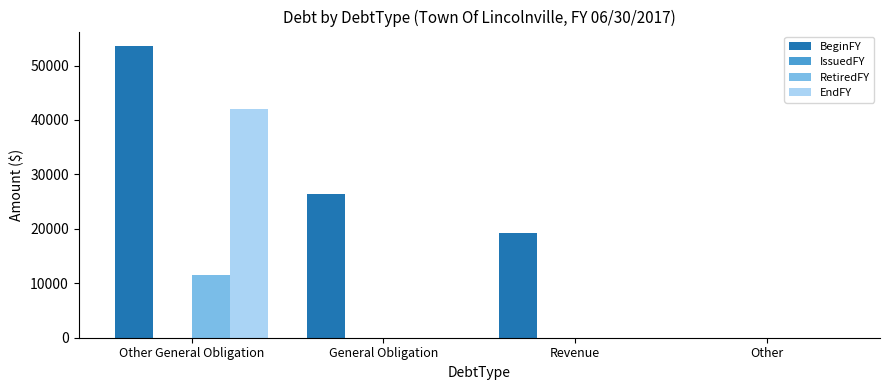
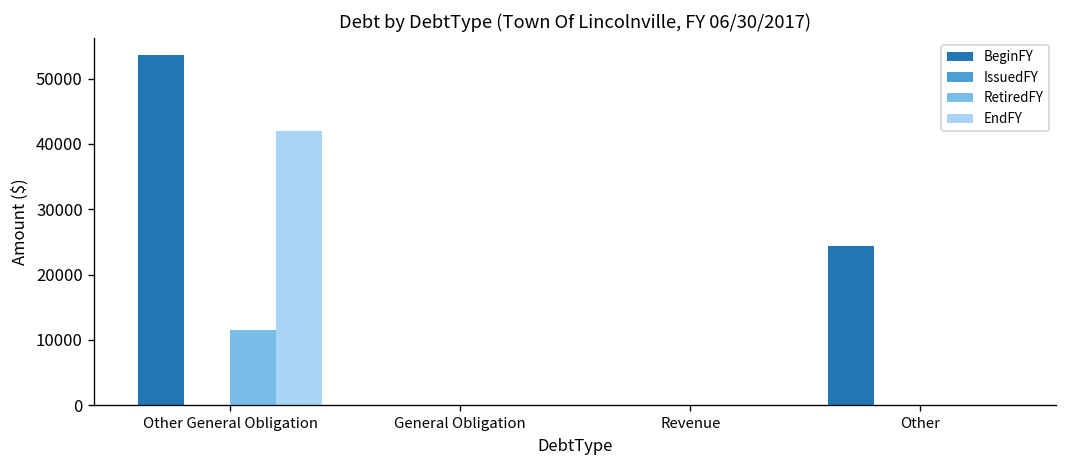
BeginFY, General Obligation: 26000 -> 0
BeginFY, Revenue: 19000 -> 0
BeginFY, Other: 0 -> 24000
